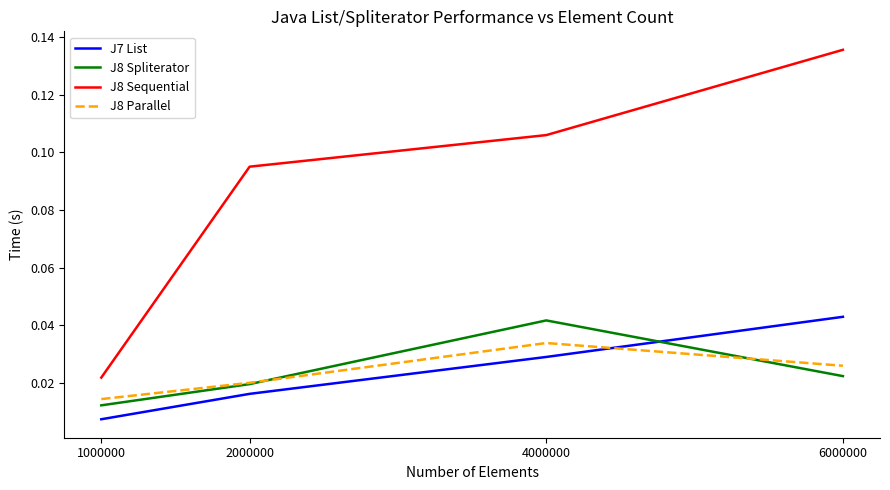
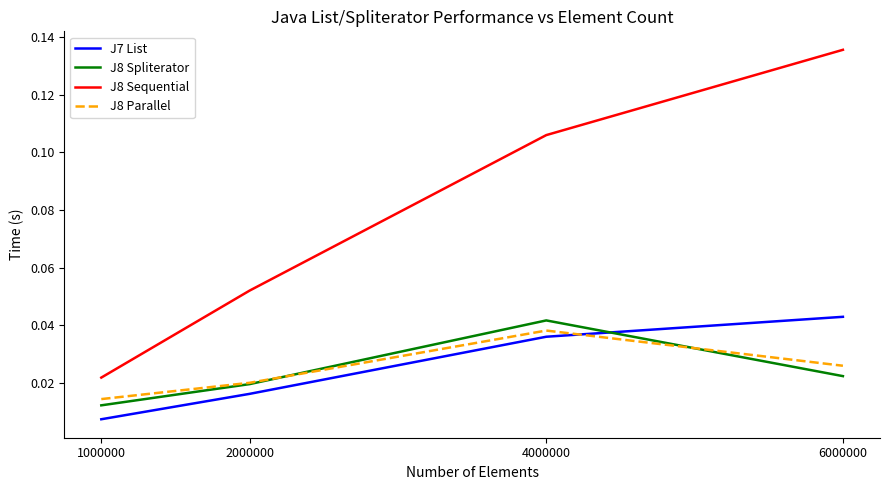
J8 Sequential, 2000000: 0.095 -> 0.052
J7 List, 4000000: 0.029 -> 0.036
J8 Parallel, 4000000: 0.034 -> 0.038
